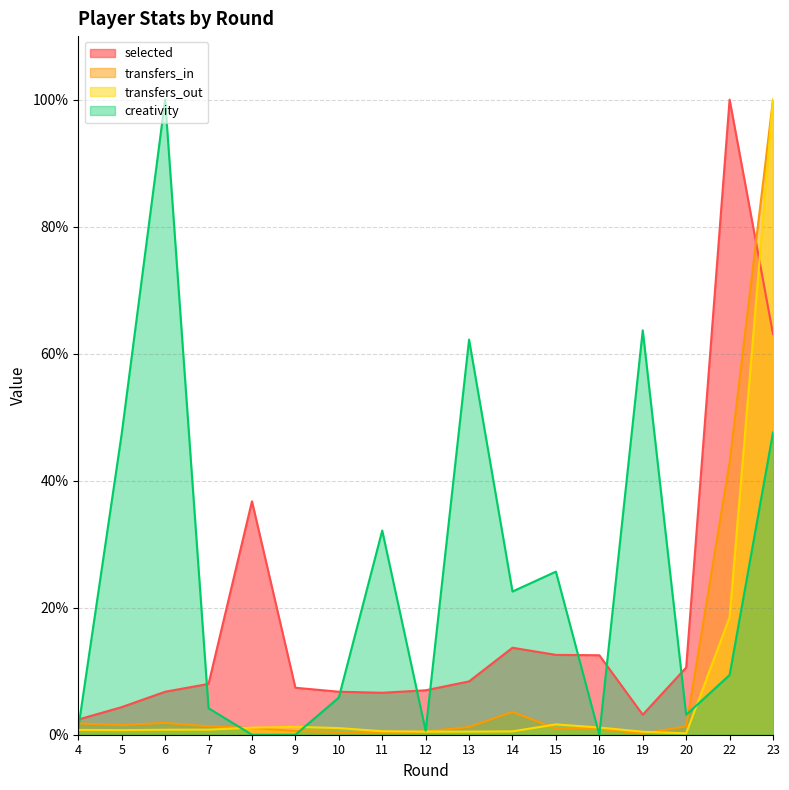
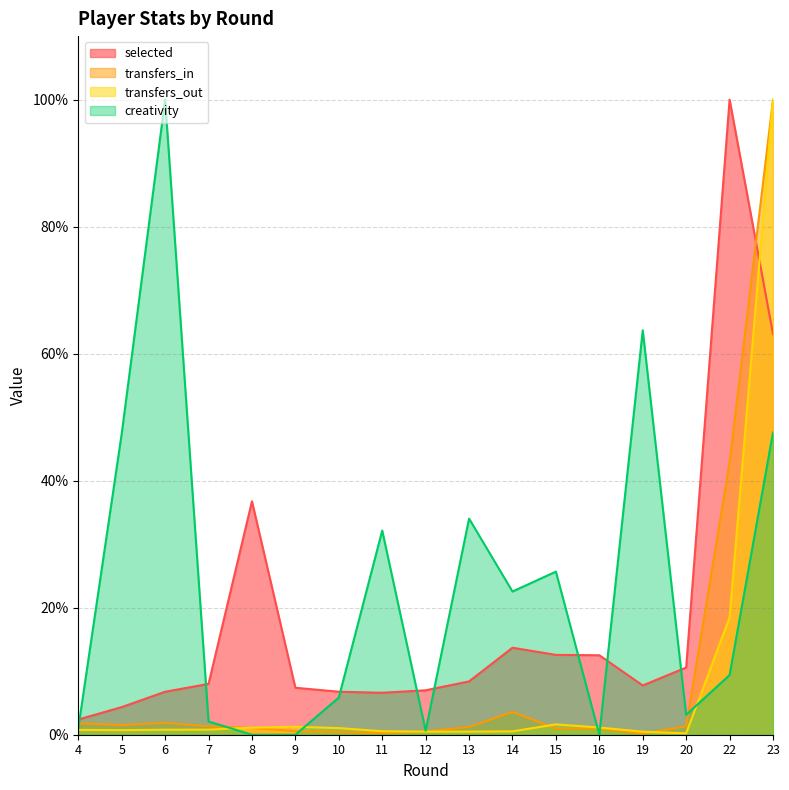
creativity, 7: 4% -> 2%
creativity, 13: 62% -> 34%
selected, 19: 3% -> 8%
